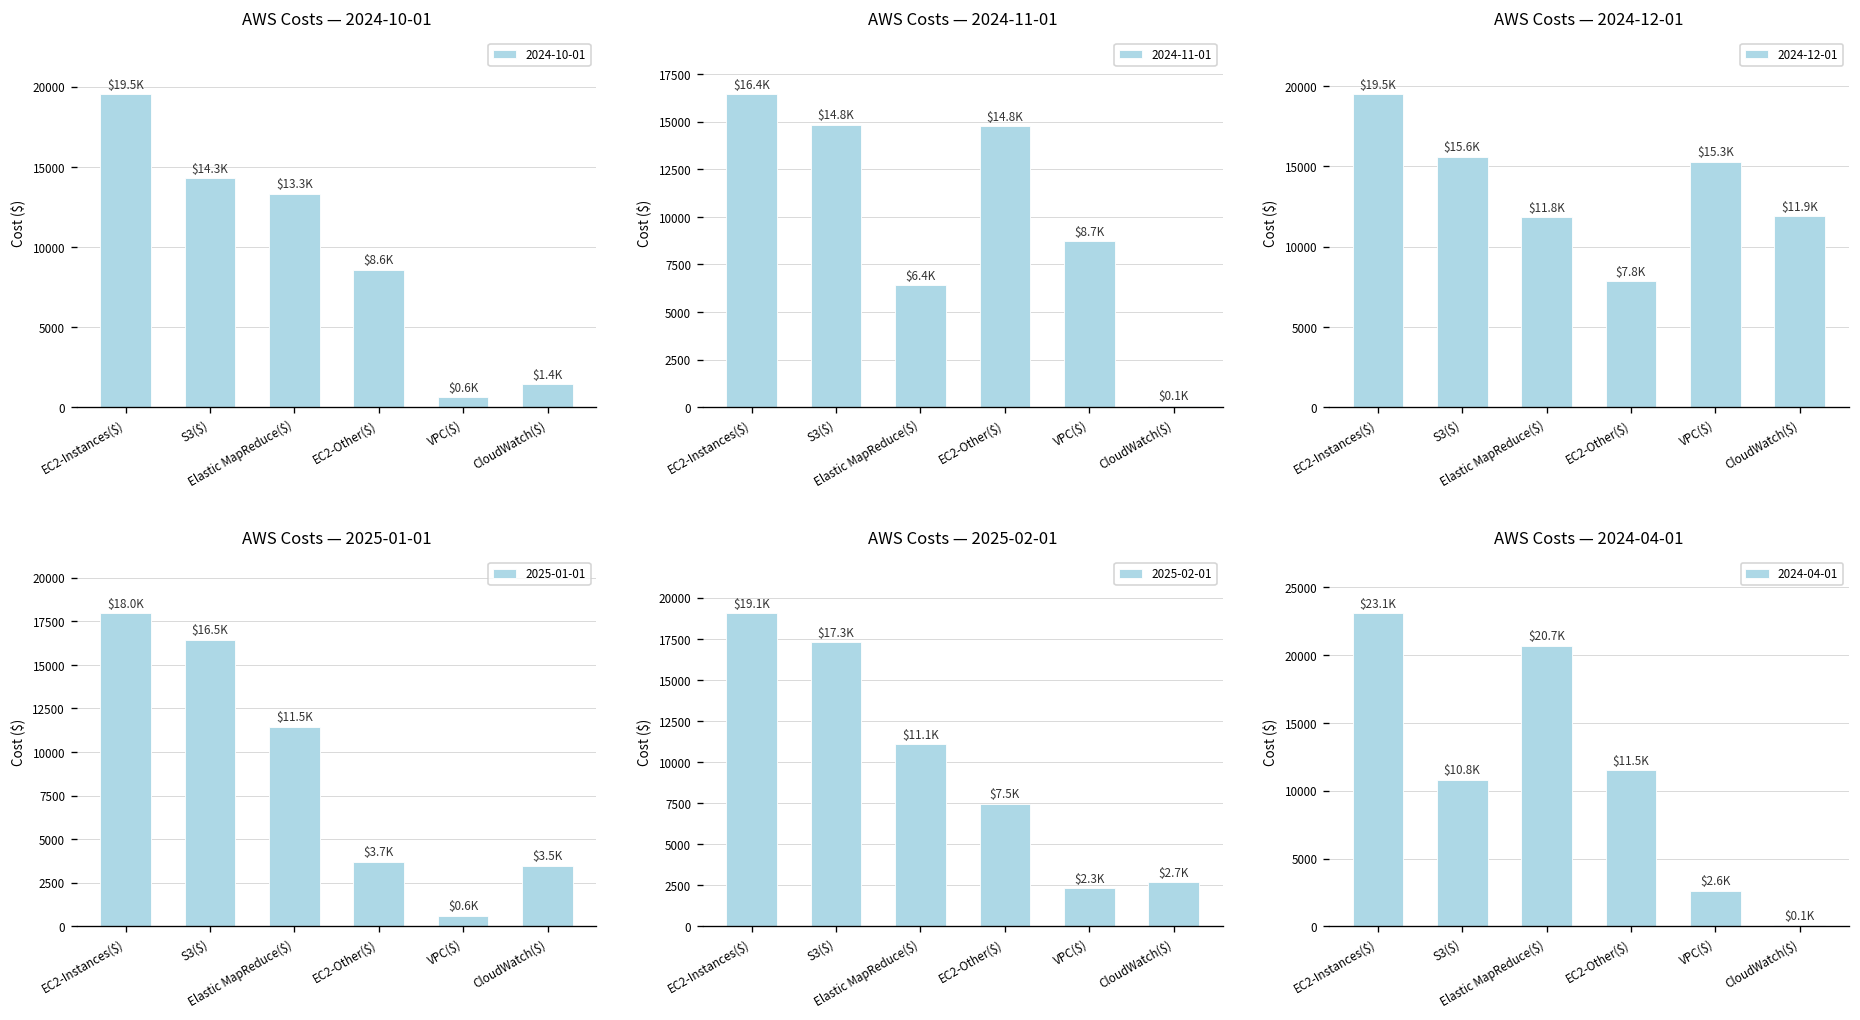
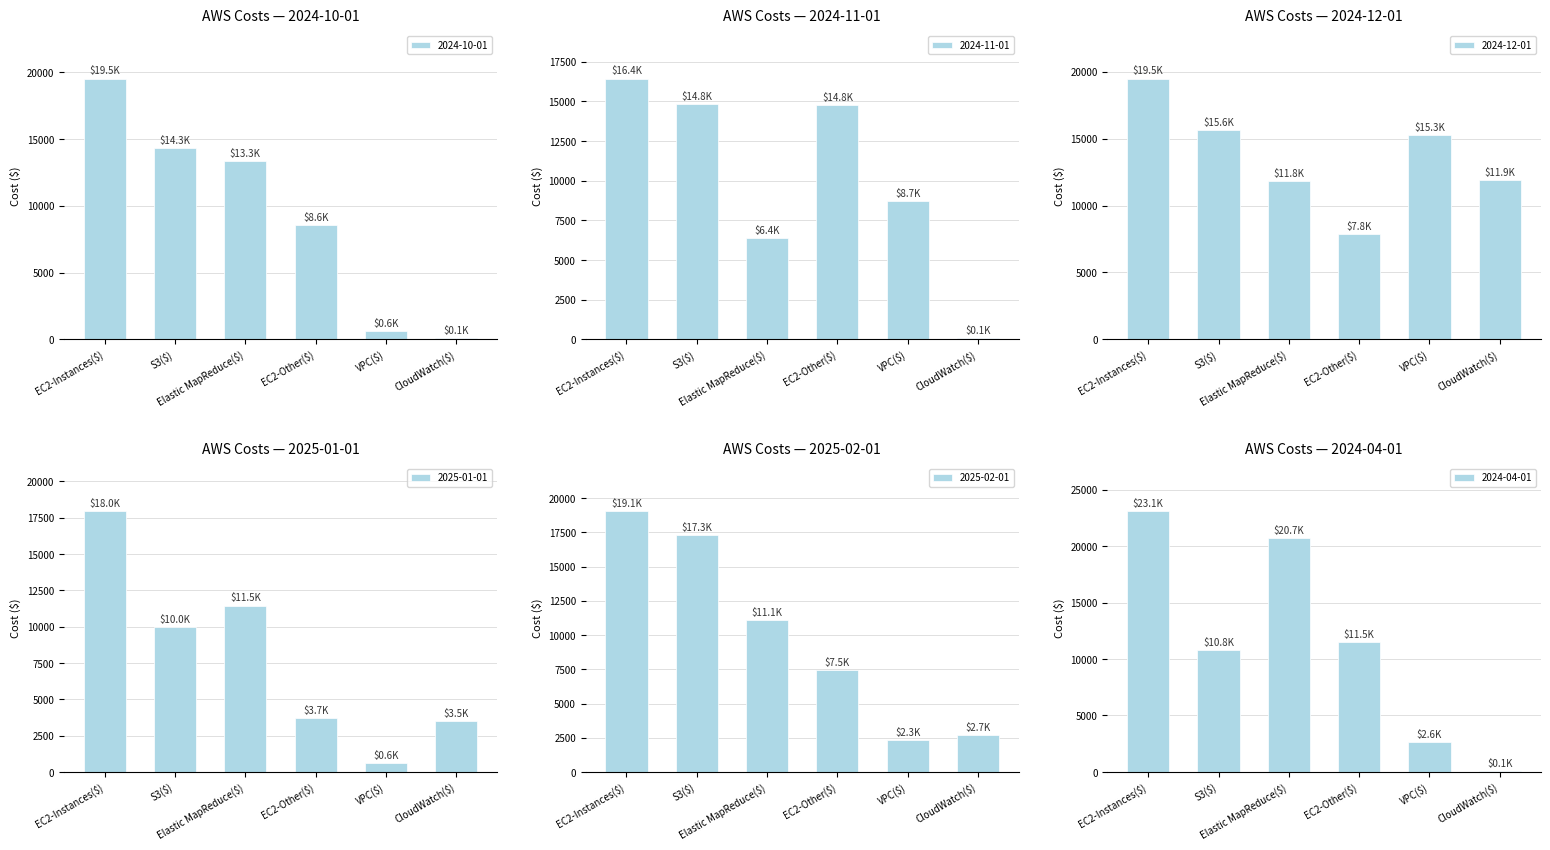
AWS Costs — 2024-10-01, CloudWatch($): $1.4K -> $0.1K
AWS Costs — 2025-01-01, S3($): $16.5K -> $10.0K
